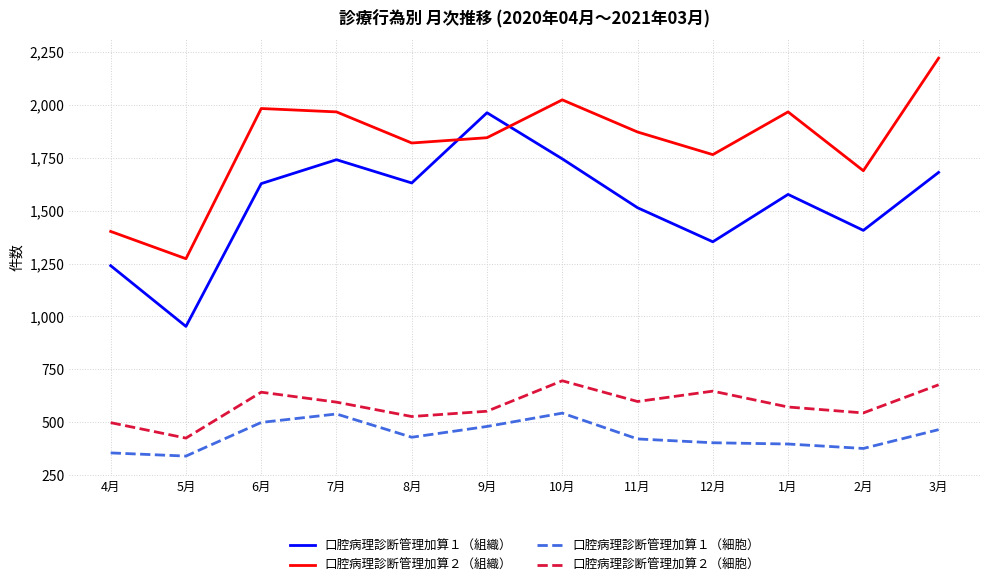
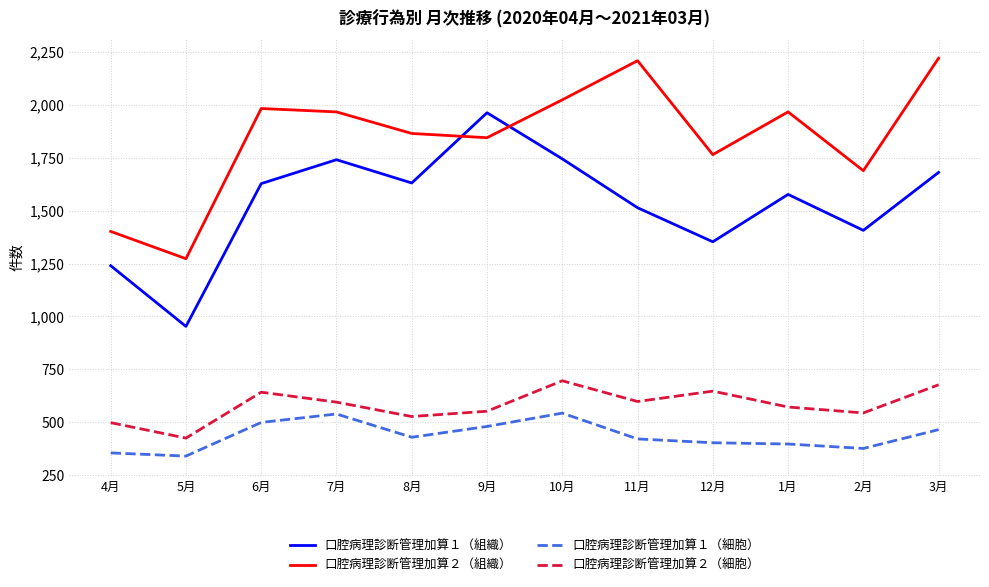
口腔病理診断管理加算２（組織）, 8月: 1,820 -> 1,870
口腔病理診断管理加算２（組織）, 11月: 1,870 -> 2,210
